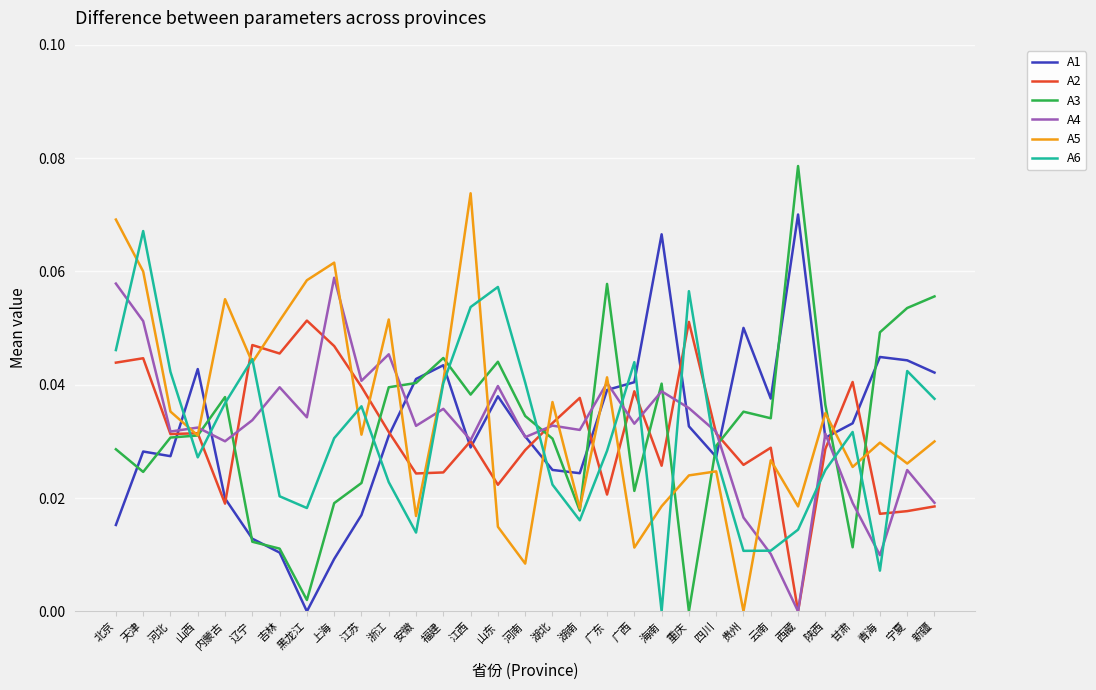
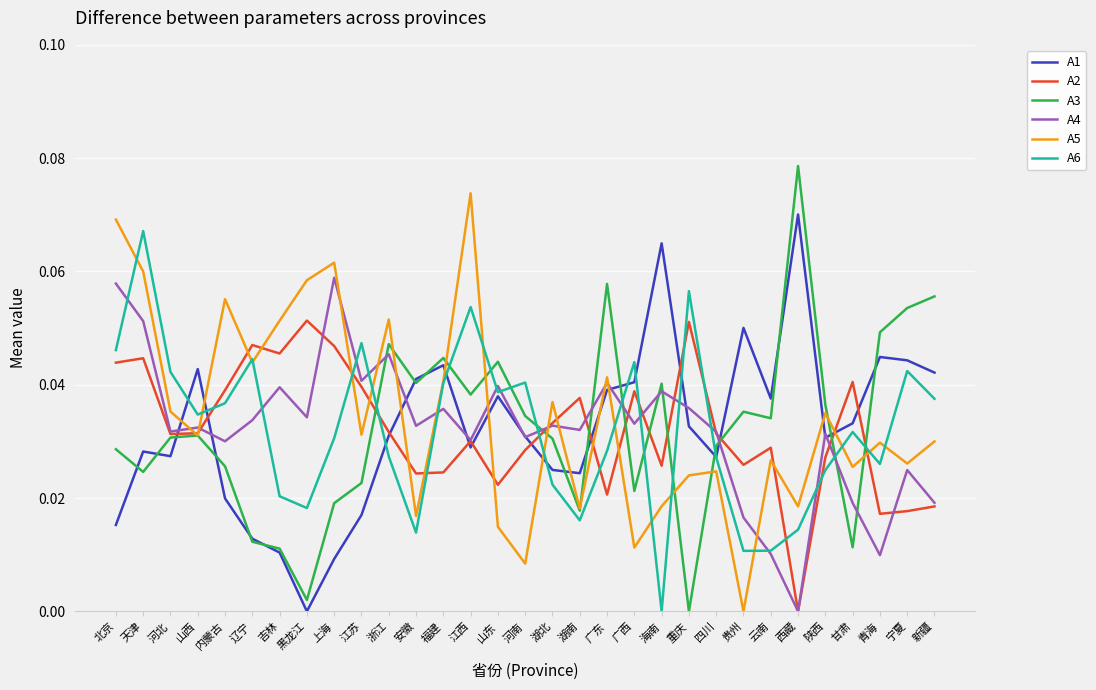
A6, 山西: 0.027 -> 0.035
A2, 内蒙古: 0.019 -> 0.039
A3, 内蒙古: 0.038 -> 0.026
A6, 江苏: 0.036 -> 0.047
A3, 浙江: 0.040 -> 0.047
A6, 浙江: 0.023 -> 0.027
A6, 山东: 0.057 -> 0.039
A1, 海南: 0.067 -> 0.065
A2, 陕西: 0.029 -> 0.027
A6, 青海: 0.007 -> 0.026
